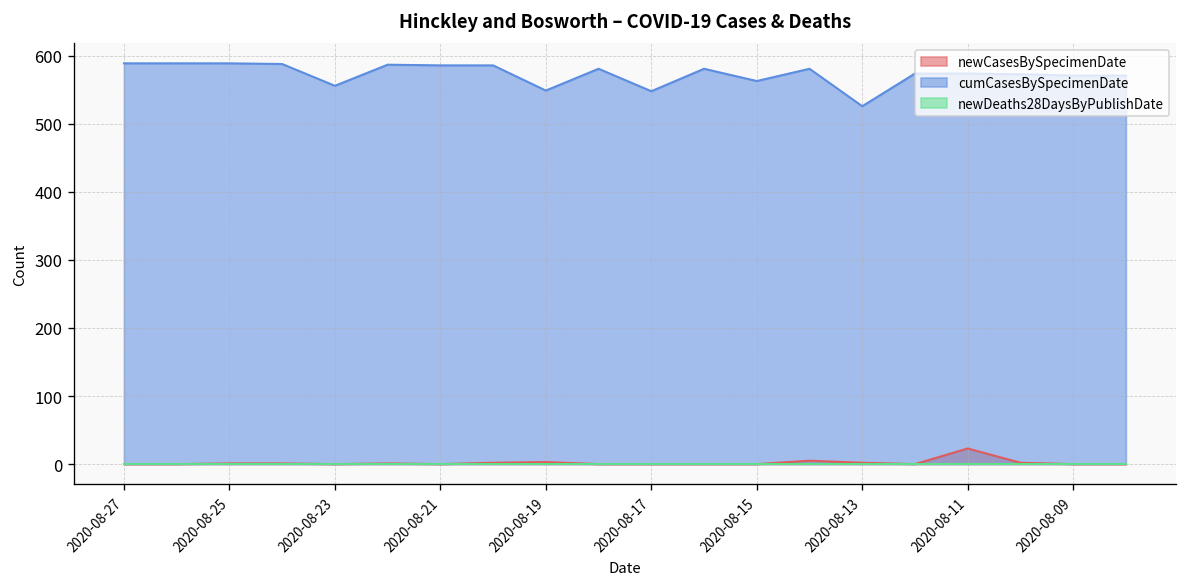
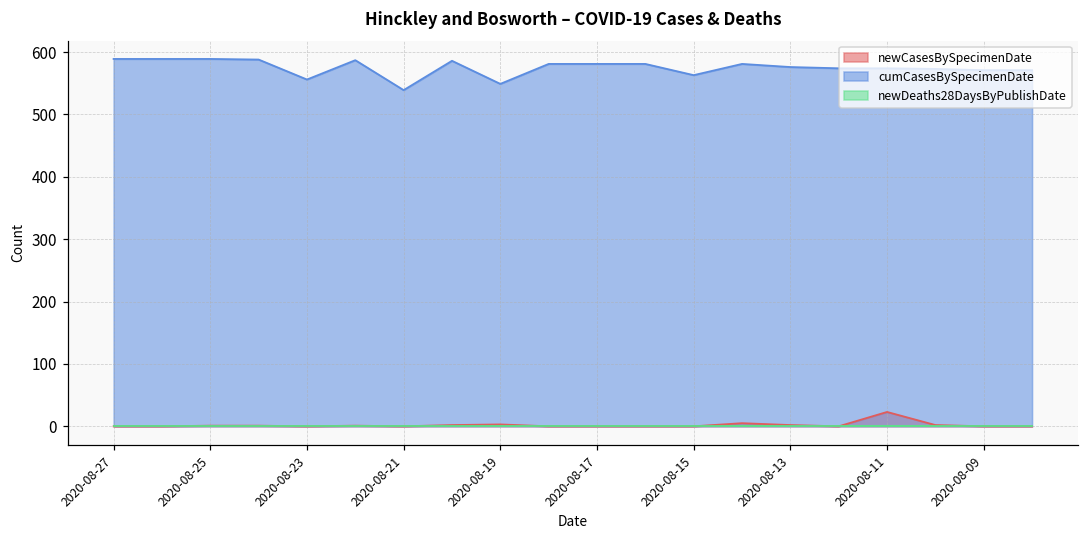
cumCasesBySpecimenDate, 2020-08-21: 590 -> 540
cumCasesBySpecimenDate, 2020-08-17: 550 -> 580
cumCasesBySpecimenDate, 2020-08-13: 530 -> 580
